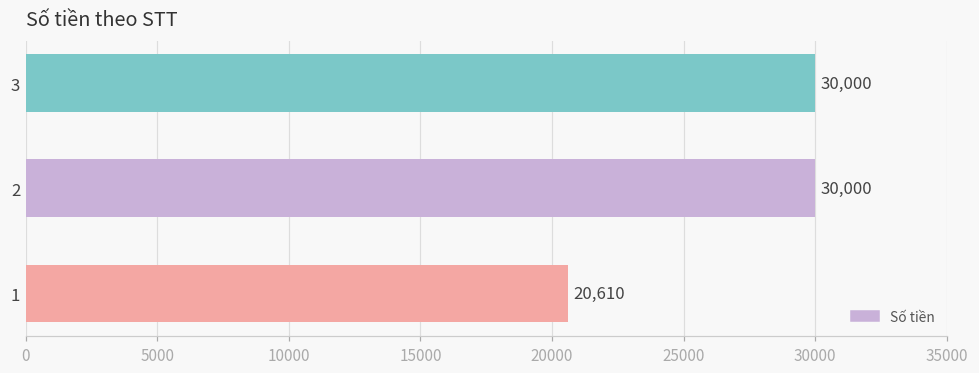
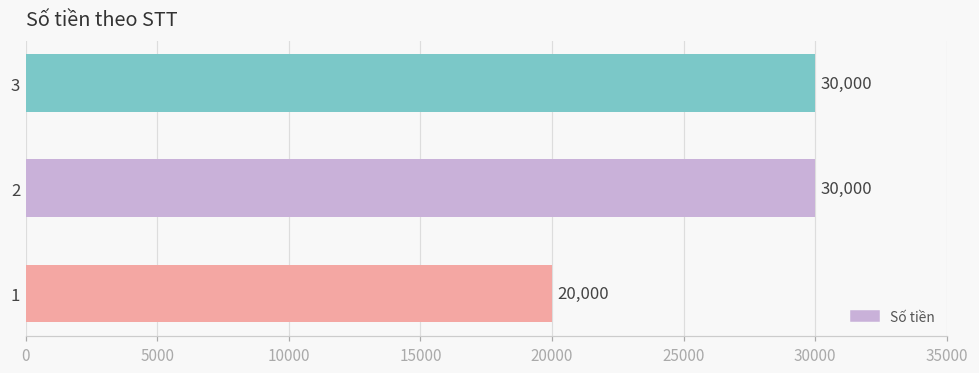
1: 20,610 -> 20,000
